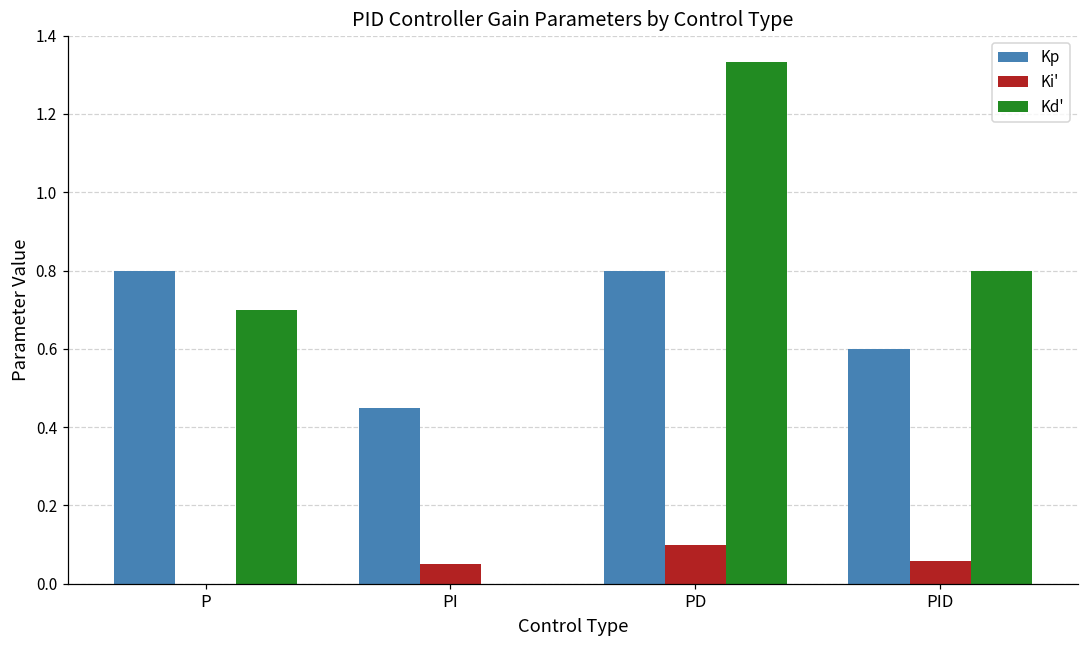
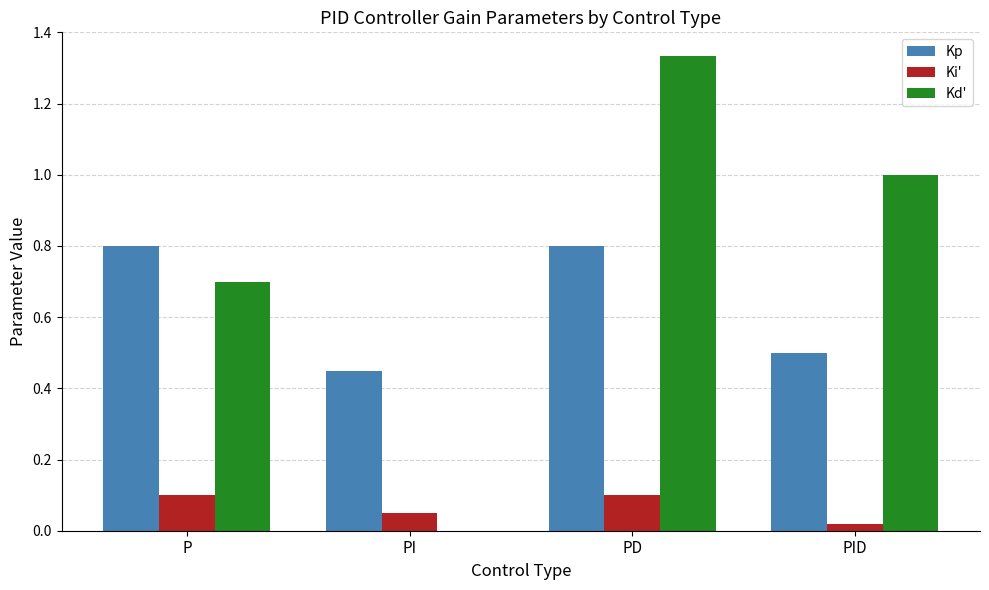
Ki', P: 0.0 -> 0.1
Kp, PID: 0.6 -> 0.5
Ki', PID: 0.06 -> 0.02
Kd', PID: 0.8 -> 1.0
